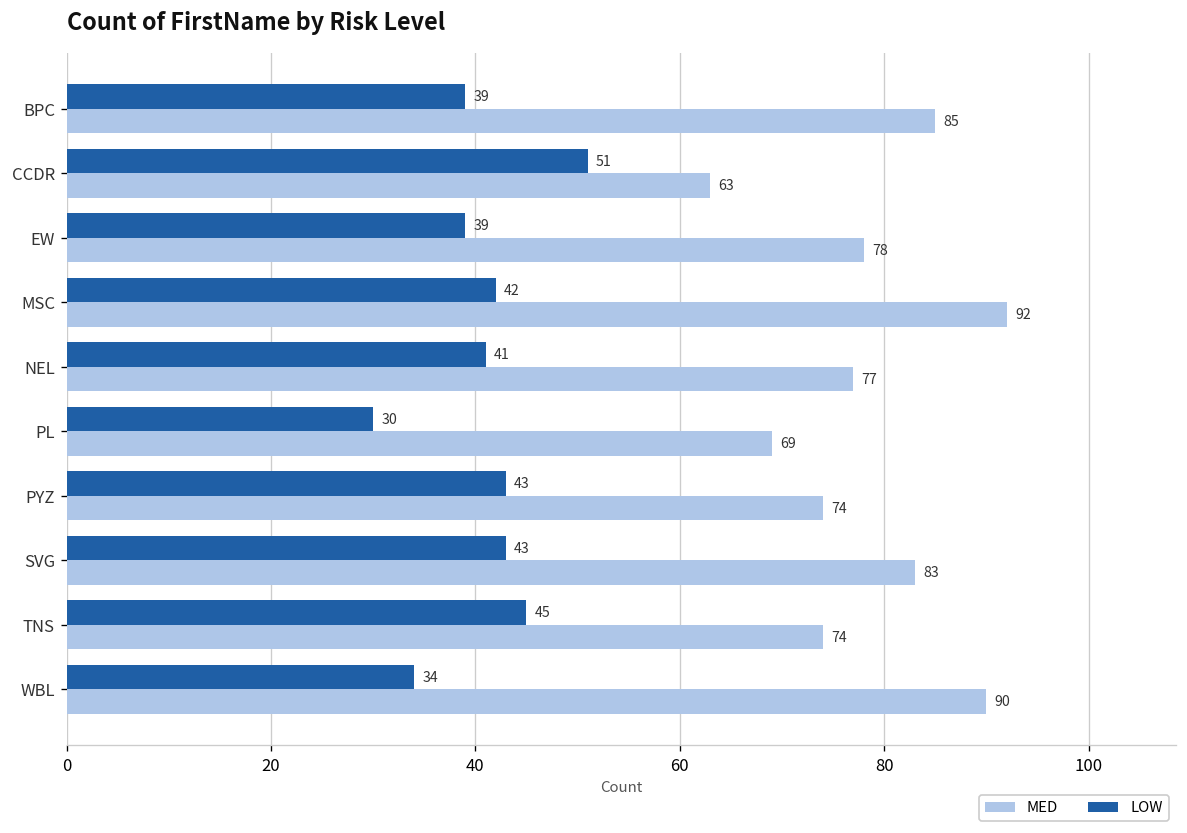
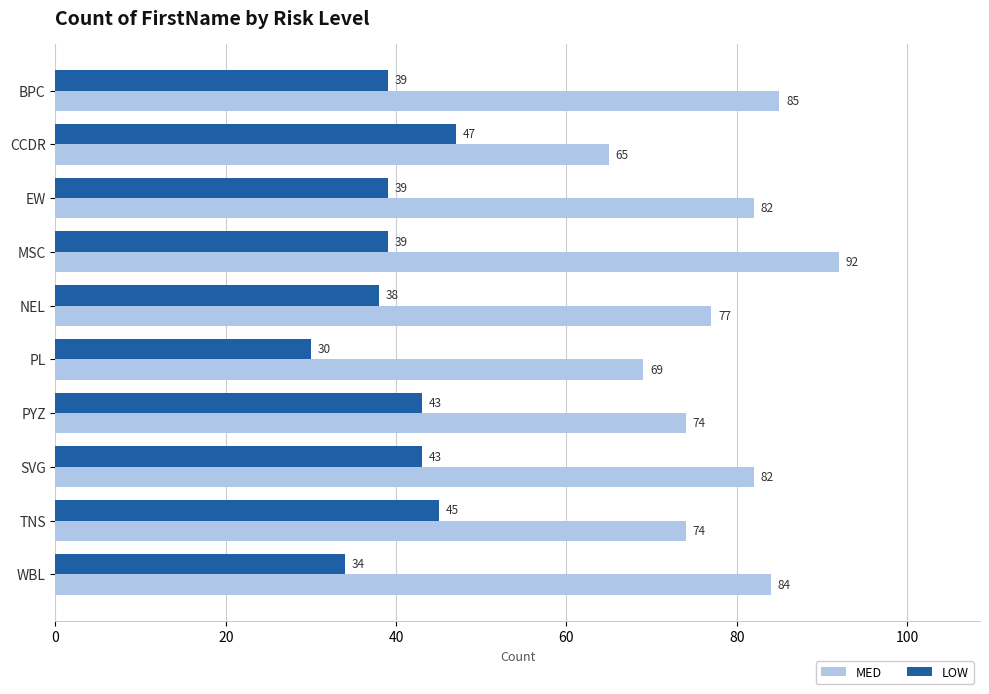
LOW, CCDR: 51 -> 47
MED, CCDR: 63 -> 65
MED, EW: 78 -> 82
LOW, MSC: 42 -> 39
LOW, NEL: 41 -> 38
MED, SVG: 83 -> 82
MED, WBL: 90 -> 84
